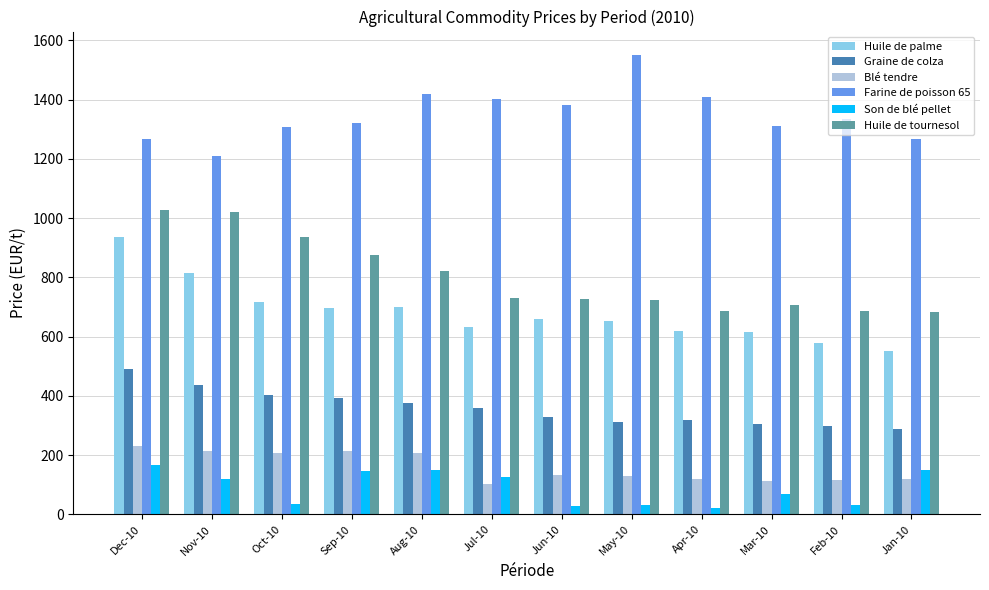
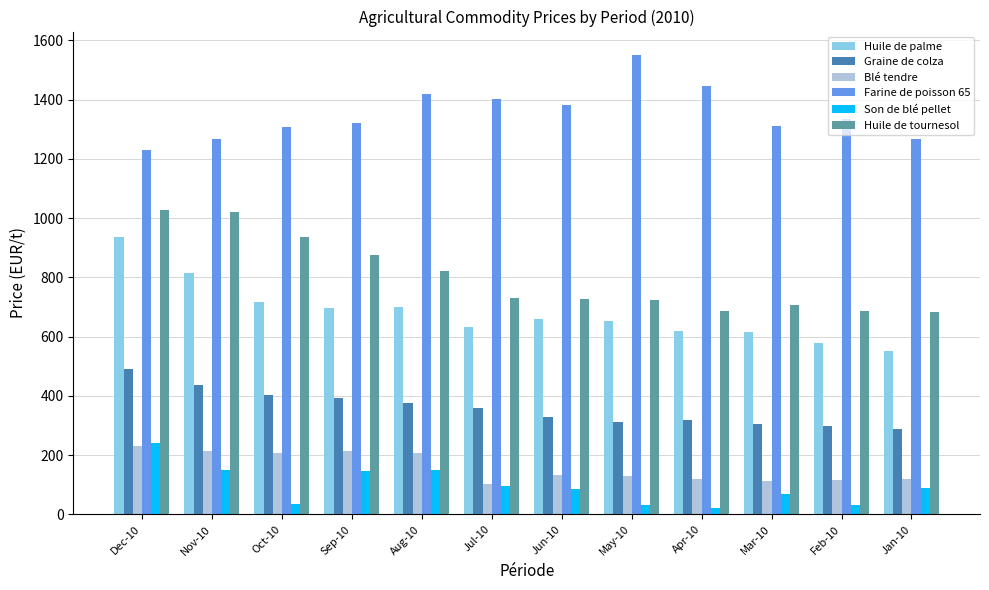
Farine de poisson 65, Dec-10: 1270 -> 1230
Son de blé pellet, Dec-10: 170 -> 240
Farine de poisson 65, Nov-10: 1210 -> 1270
Son de blé pellet, Nov-10: 120 -> 150
Son de blé pellet, Jul-10: 130 -> 100
Son de blé pellet, Jun-10: 30 -> 90
Farine de poisson 65, Apr-10: 1410 -> 1450
Son de blé pellet, Jan-10: 150 -> 90
